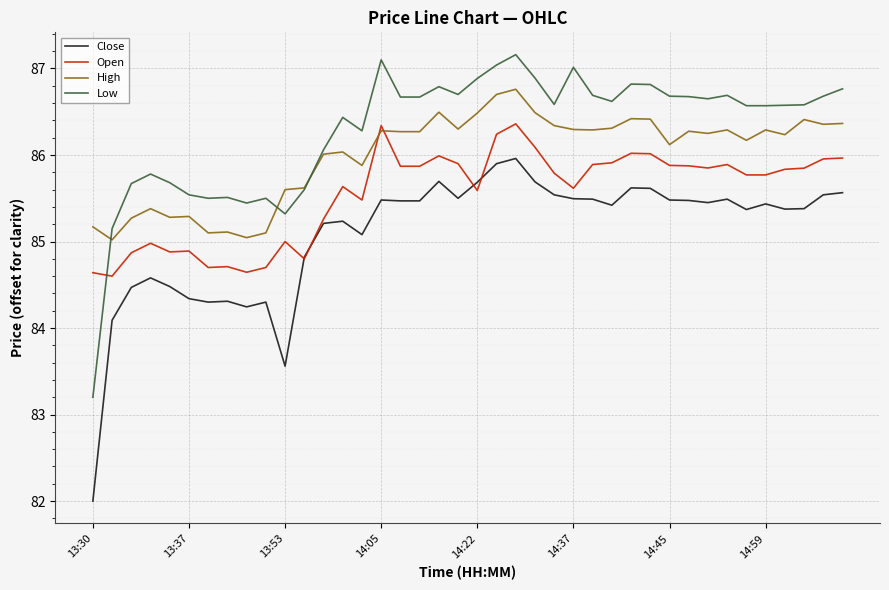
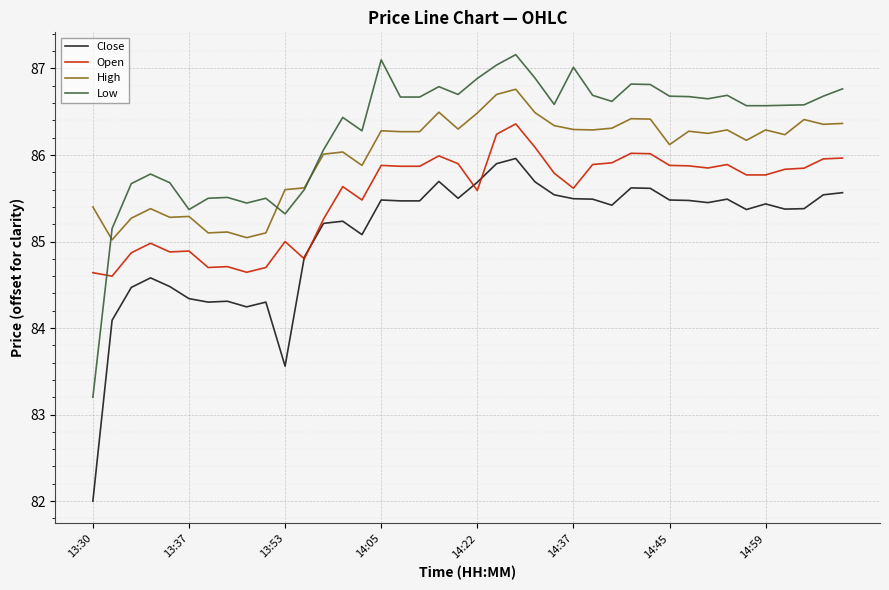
High, 13:30: 85.2 -> 85.4
Low, 13:37: 85.5 -> 85.4
Open, 14:05: 86.3 -> 85.9
